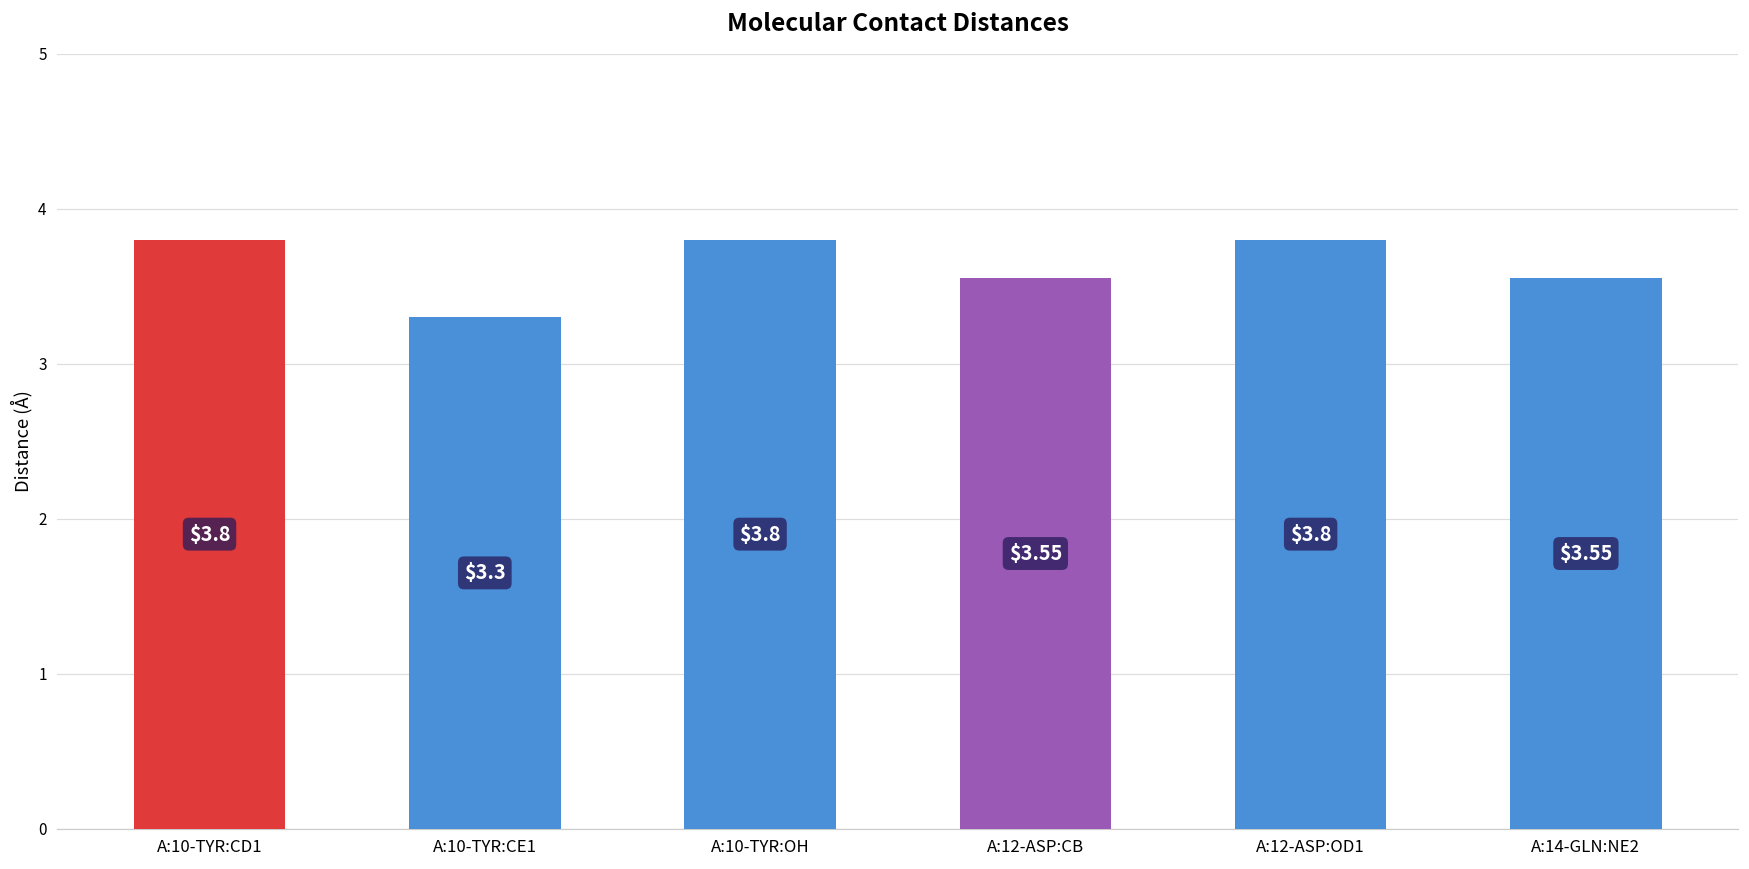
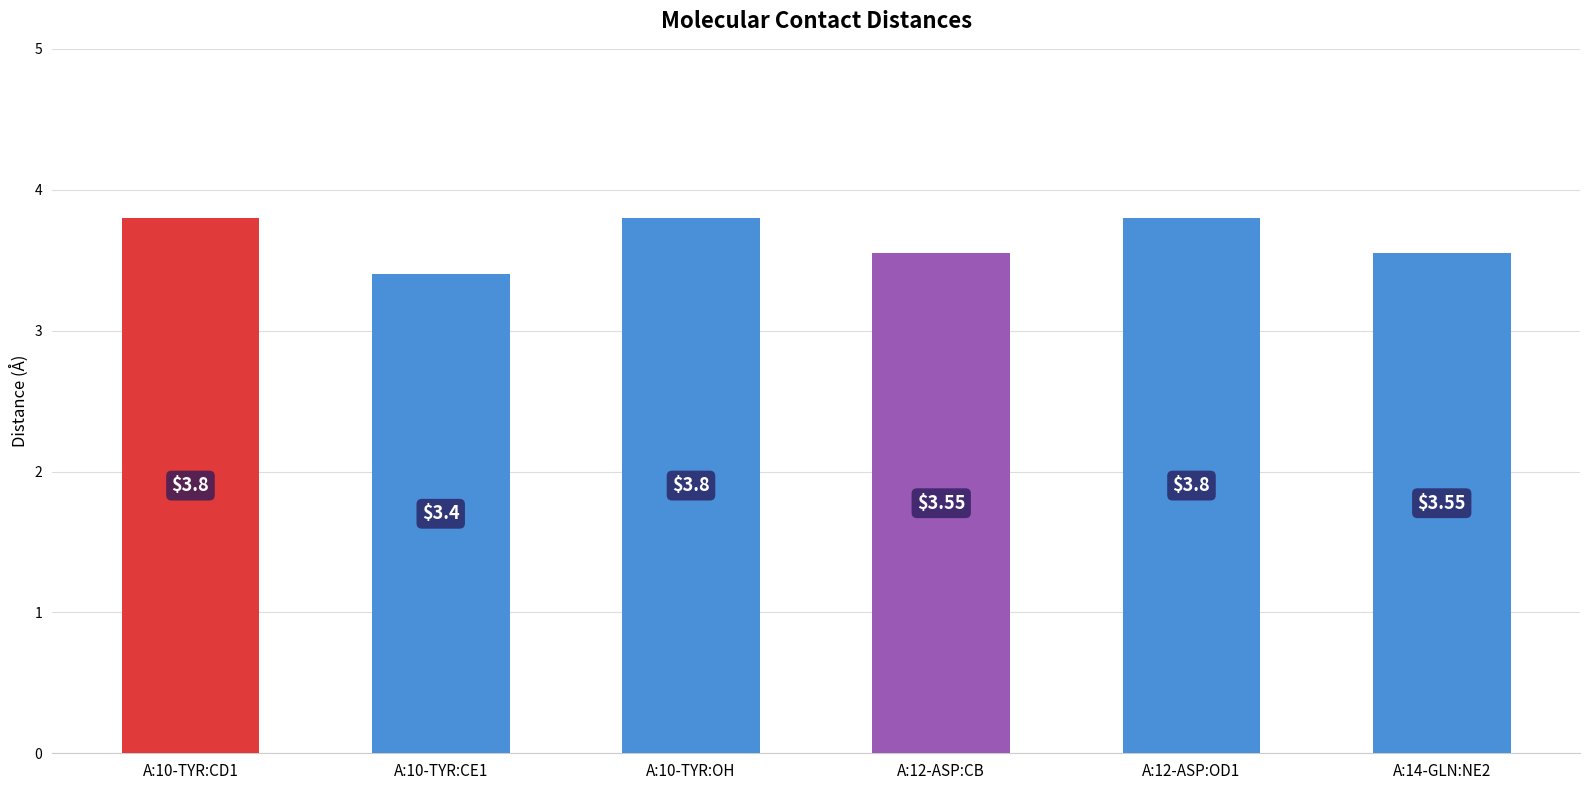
A:10-TYR:CE1: $3.3 -> $3.4
